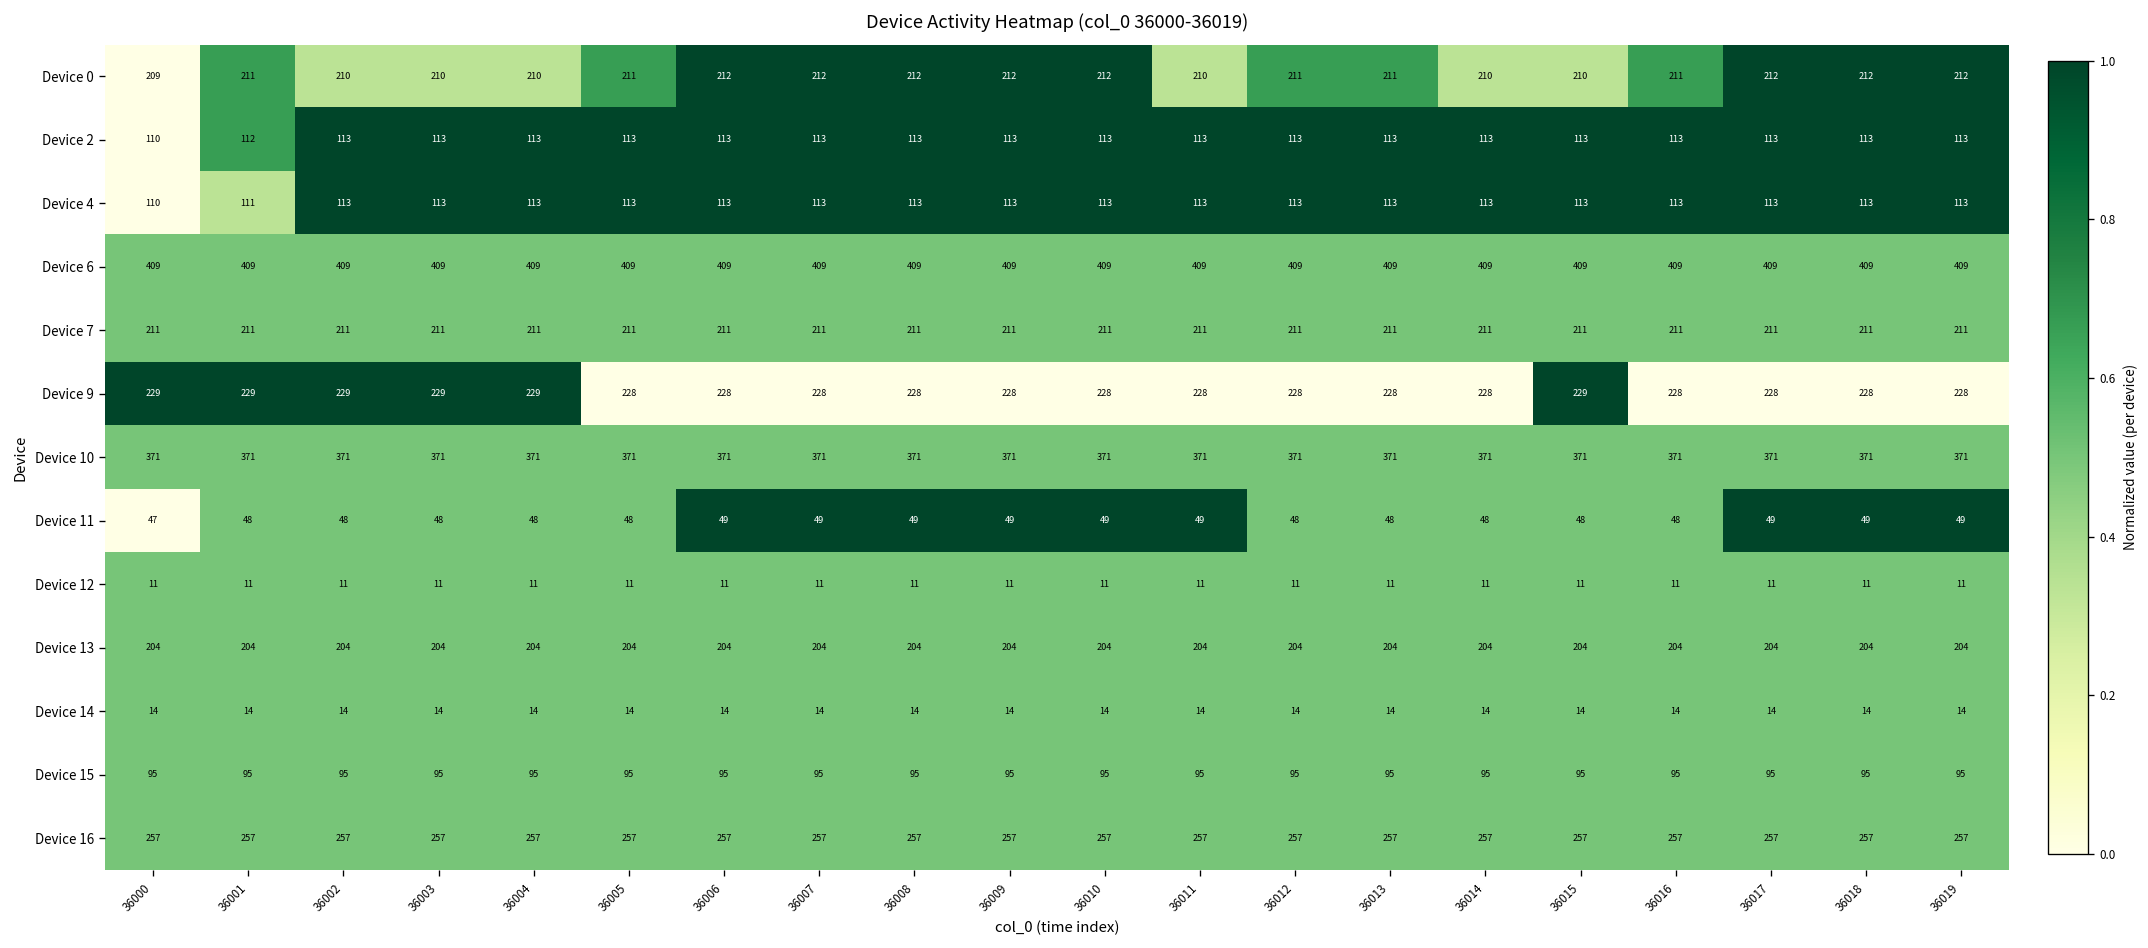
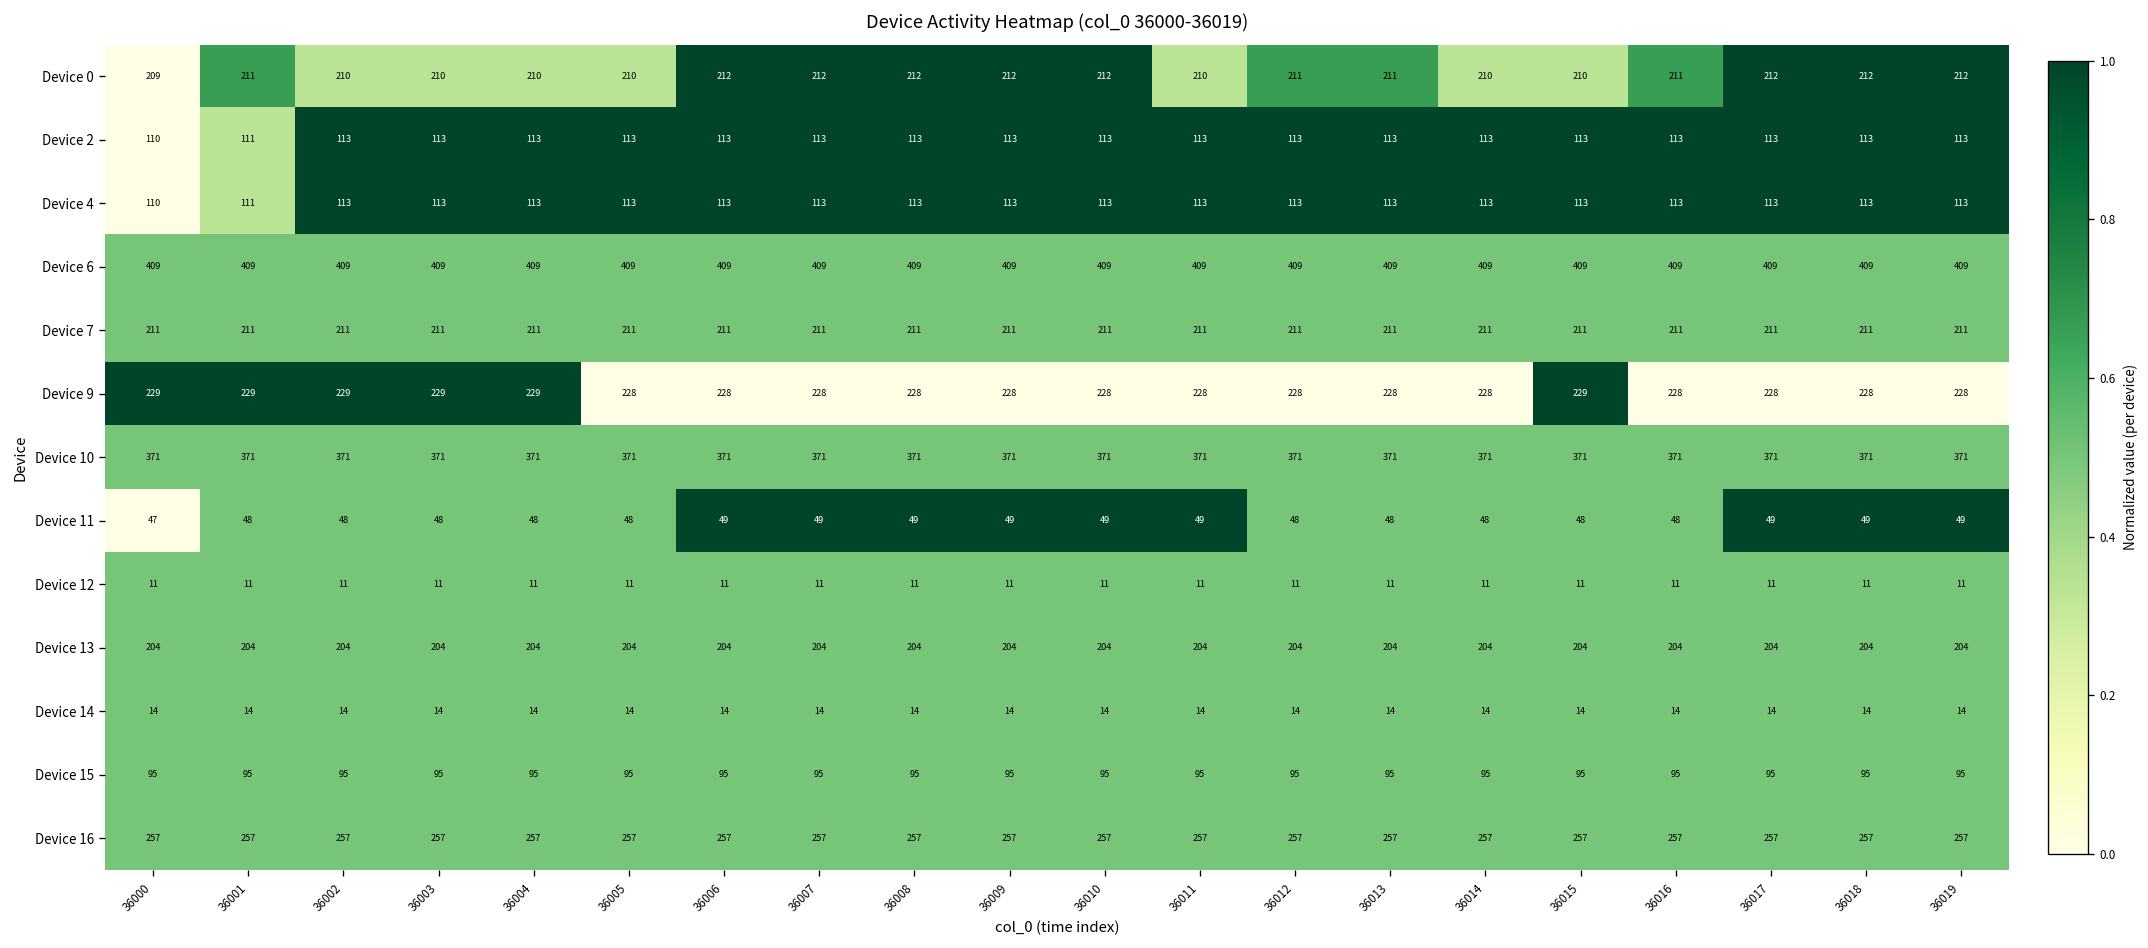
Device 0, 36005: 211 -> 210
Device 2, 36001: 112 -> 111
